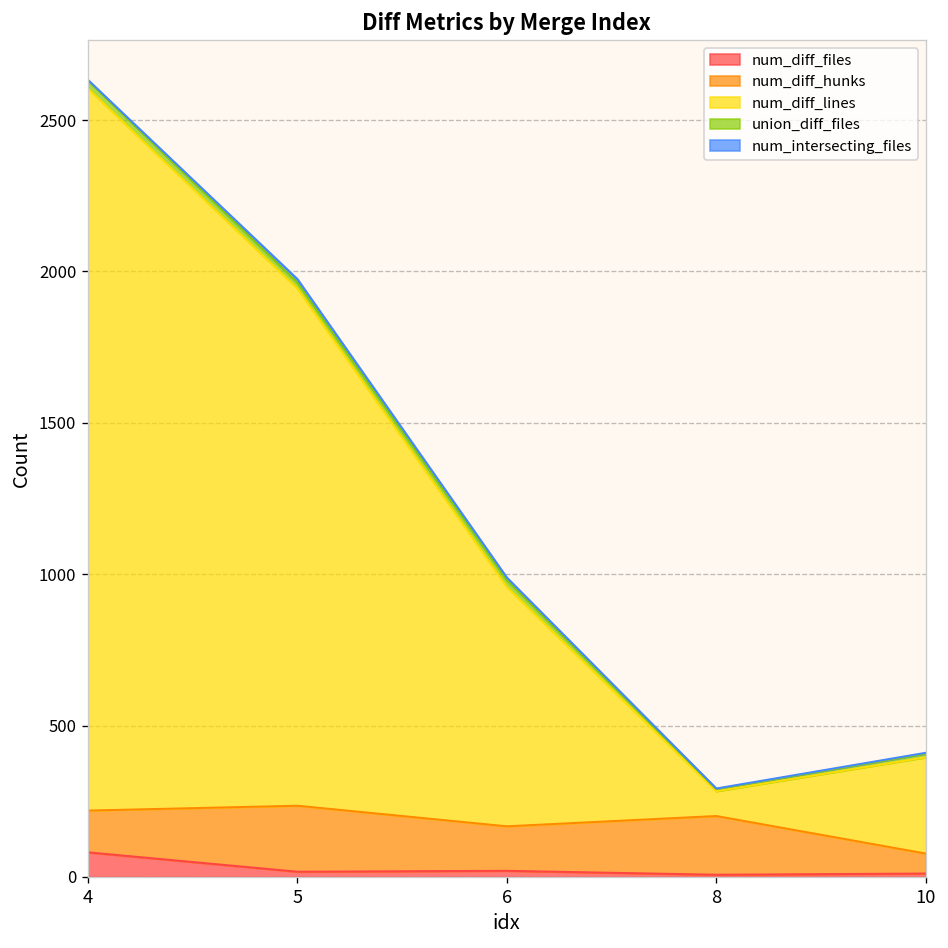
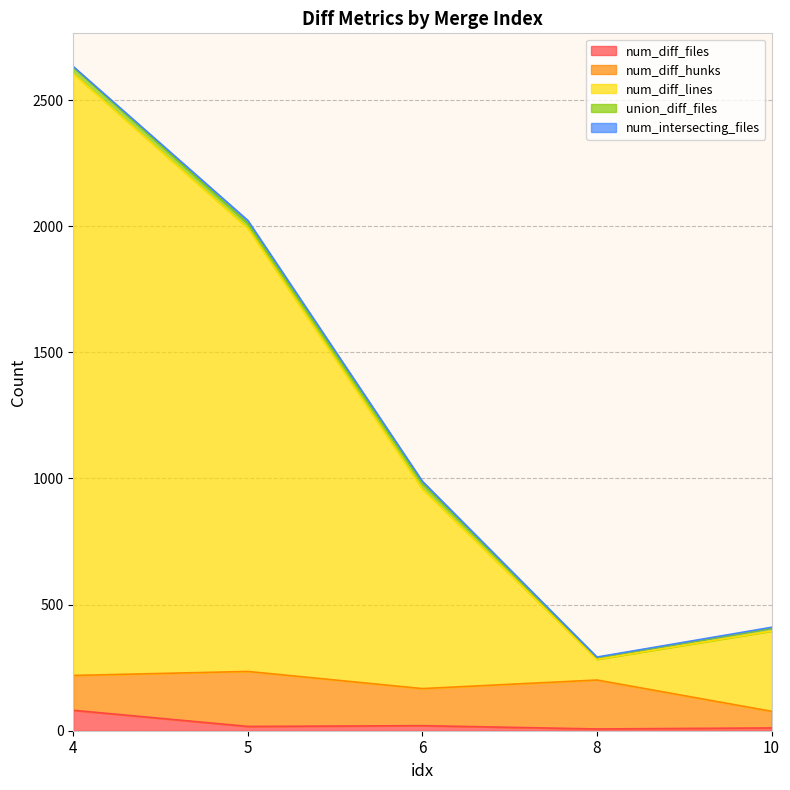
num_diff_lines, 5: 1710 -> 1760
